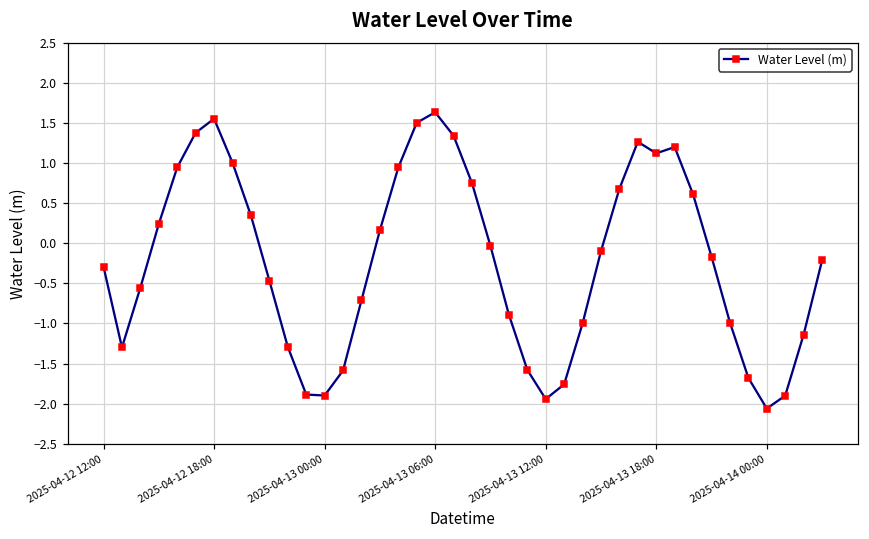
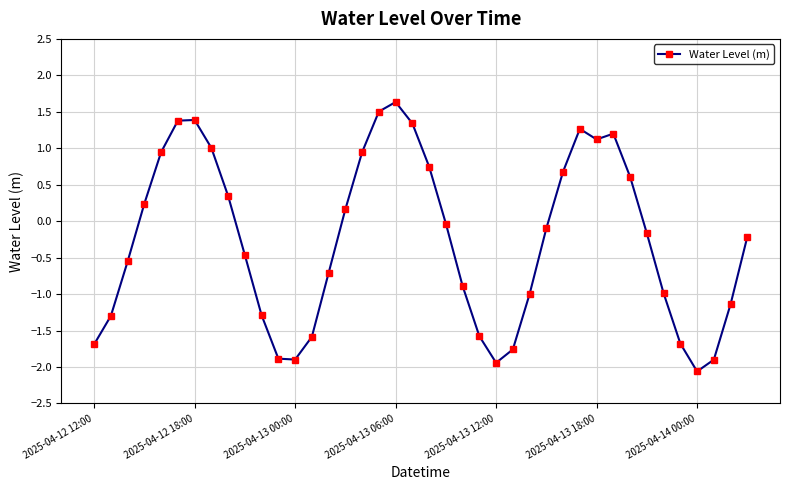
2025-04-12 12:00: -0.3 -> -1.7
2025-04-12 18:00: 1.6 -> 1.4
